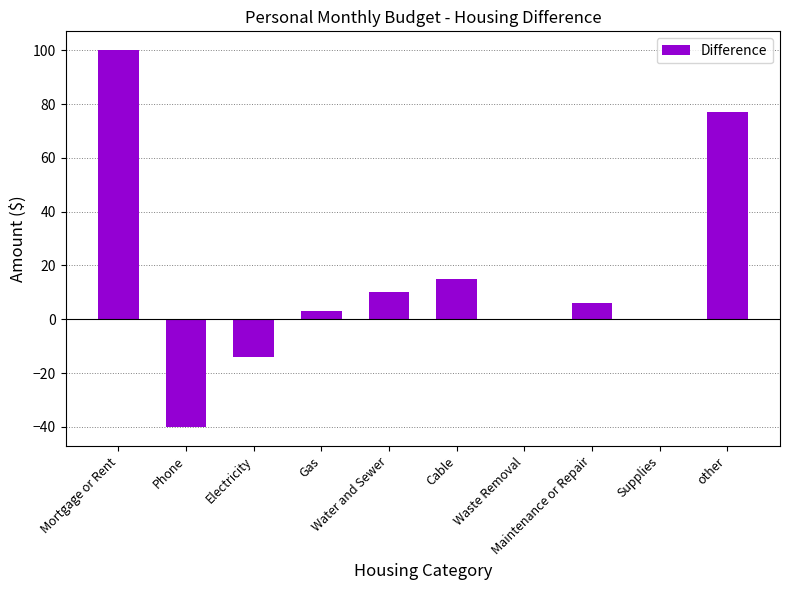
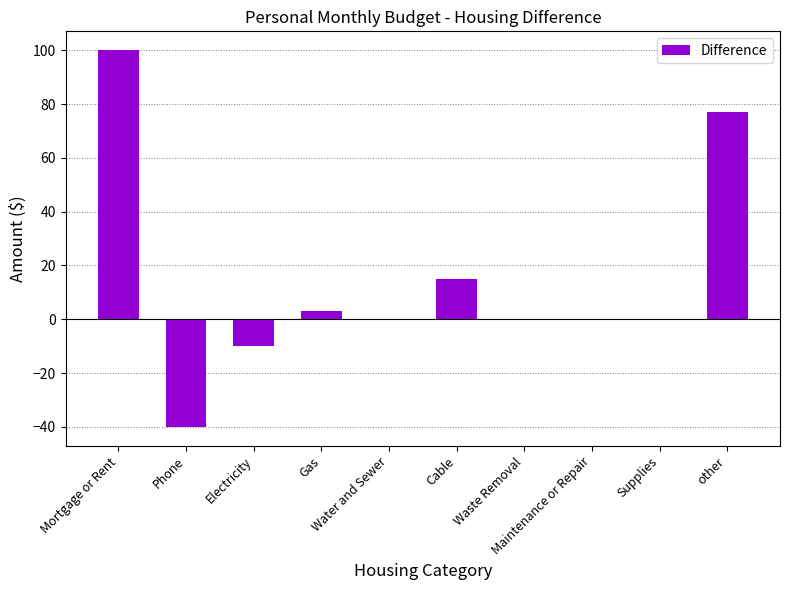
Electricity: -14 -> -10
Water and Sewer: 10 -> 0
Maintenance or Repair: 6 -> 0
